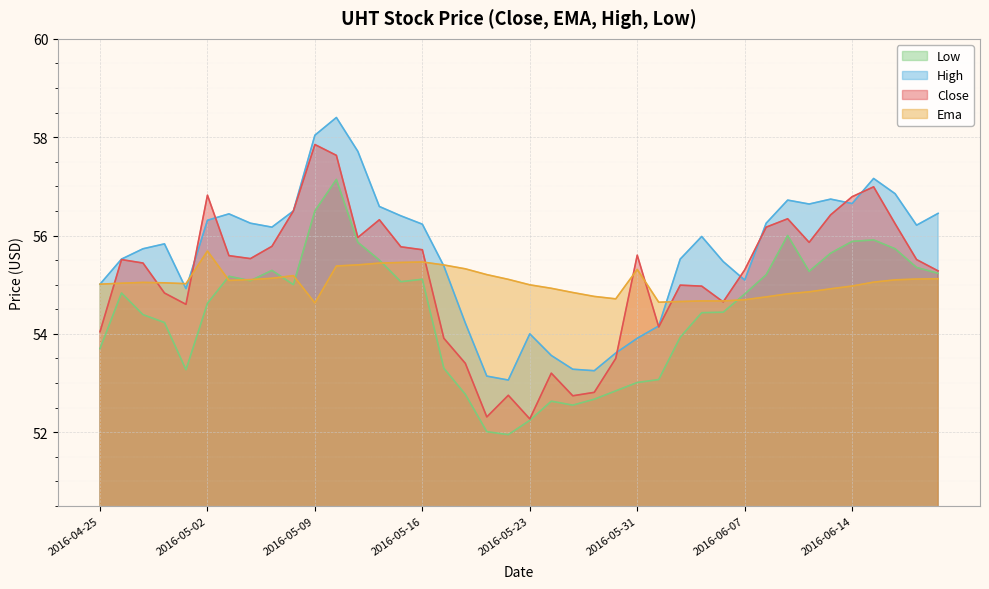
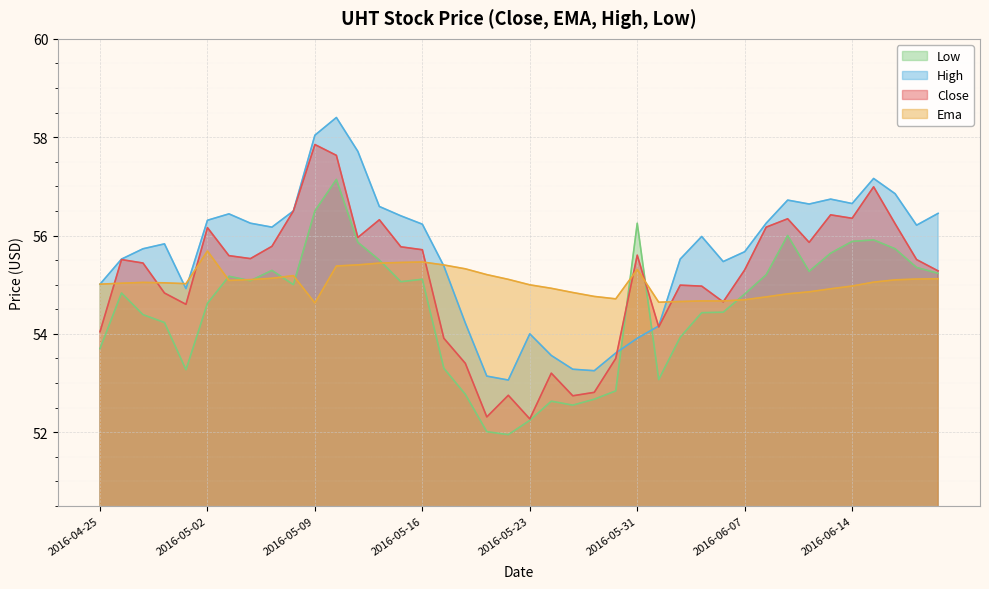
Close, 2016-05-02: 56.8 -> 56.2
Low, 2016-05-31: 53.0 -> 56.2
High, 2016-06-07: 55.1 -> 55.7
Close, 2016-06-14: 56.8 -> 56.3
